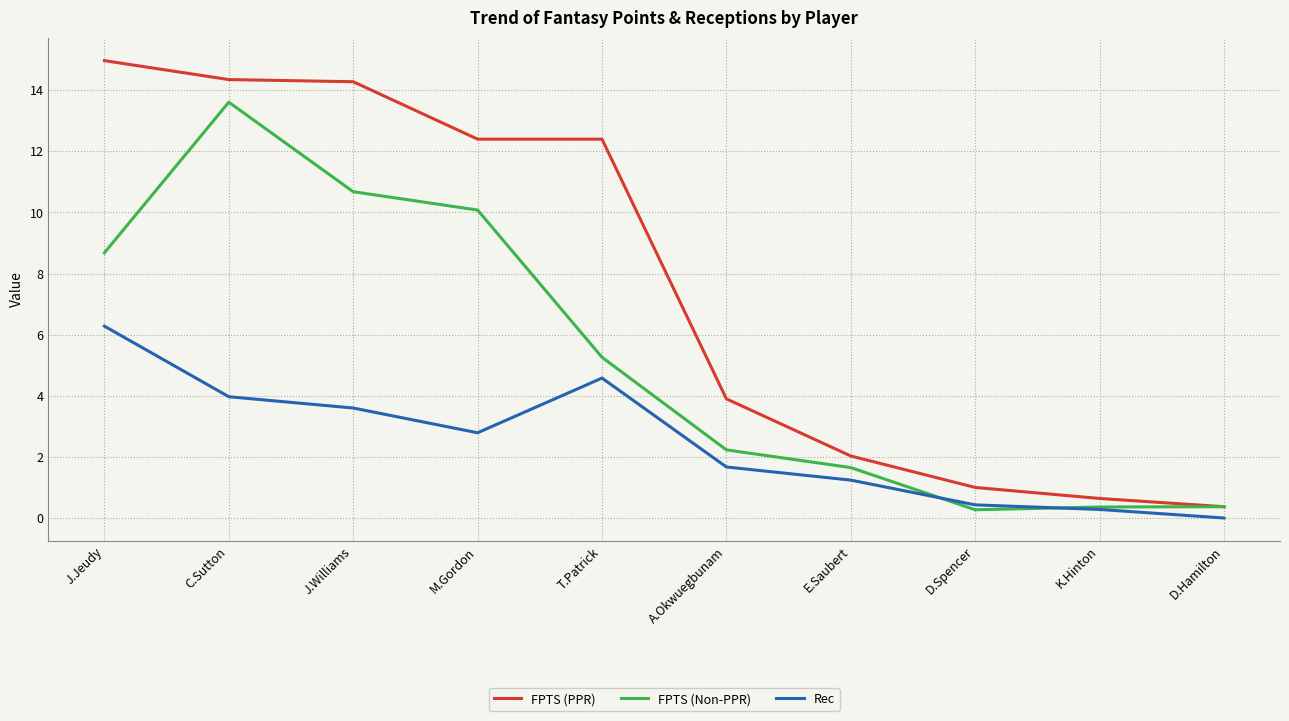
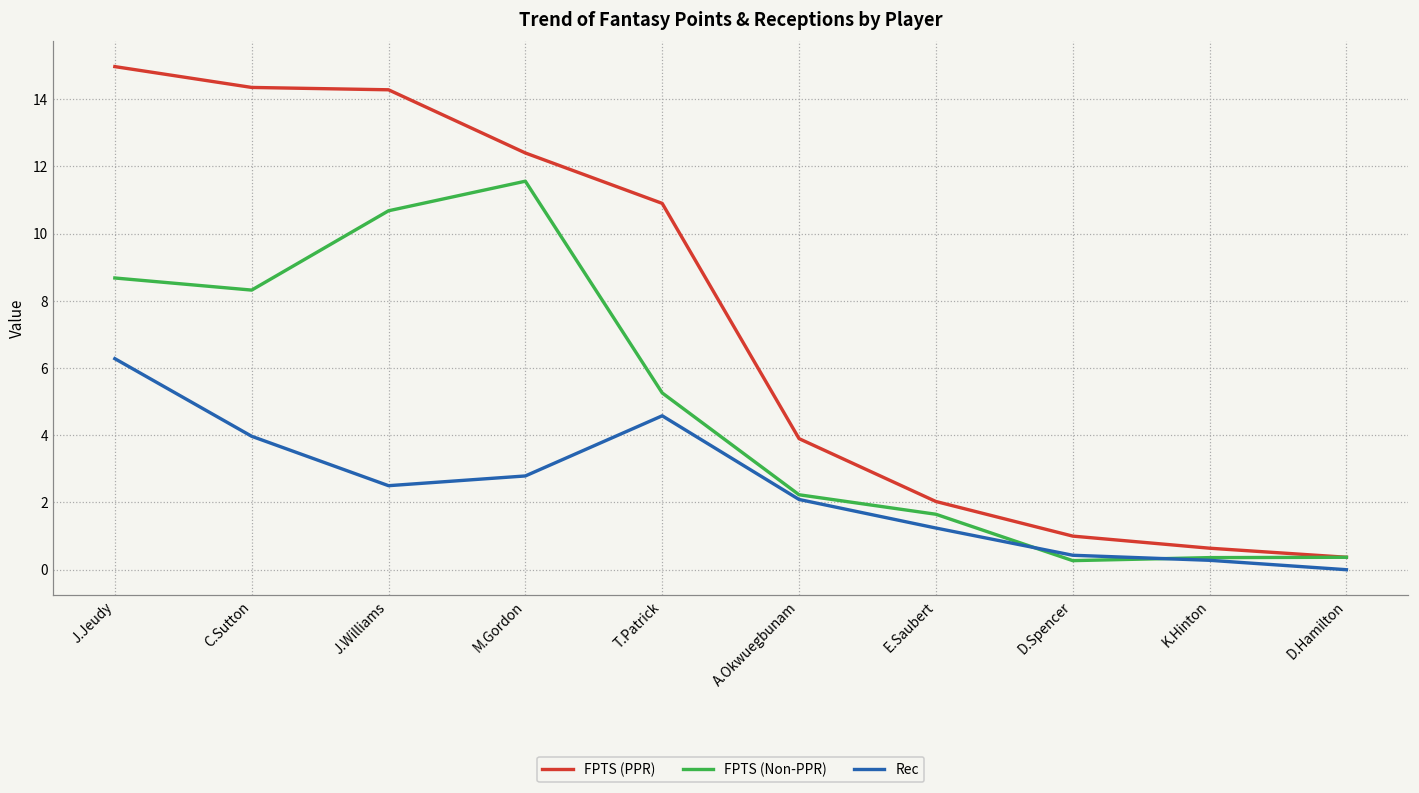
FPTS (Non-PPR), C.Sutton: 13.6 -> 8.3
Rec, J.Williams: 3.6 -> 2.5
FPTS (Non-PPR), M.Gordon: 10.1 -> 11.6
FPTS (PPR), T.Patrick: 12.4 -> 10.9
Rec, A.Okwuegbunam: 1.7 -> 2.1
